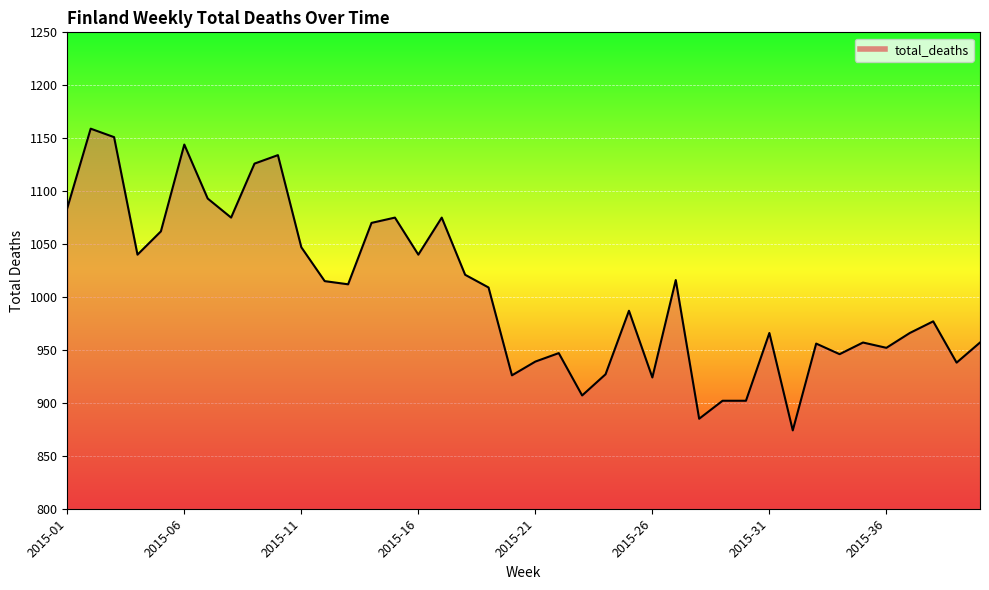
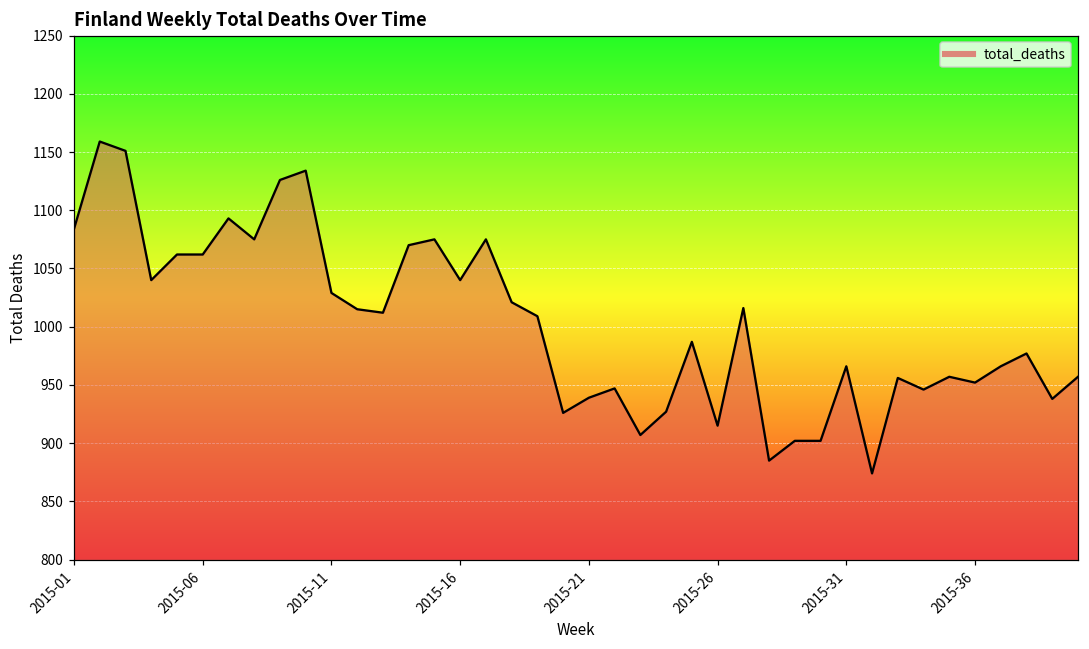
2015-06: 1144 -> 1062
2015-11: 1047 -> 1029
2015-26: 924 -> 915
